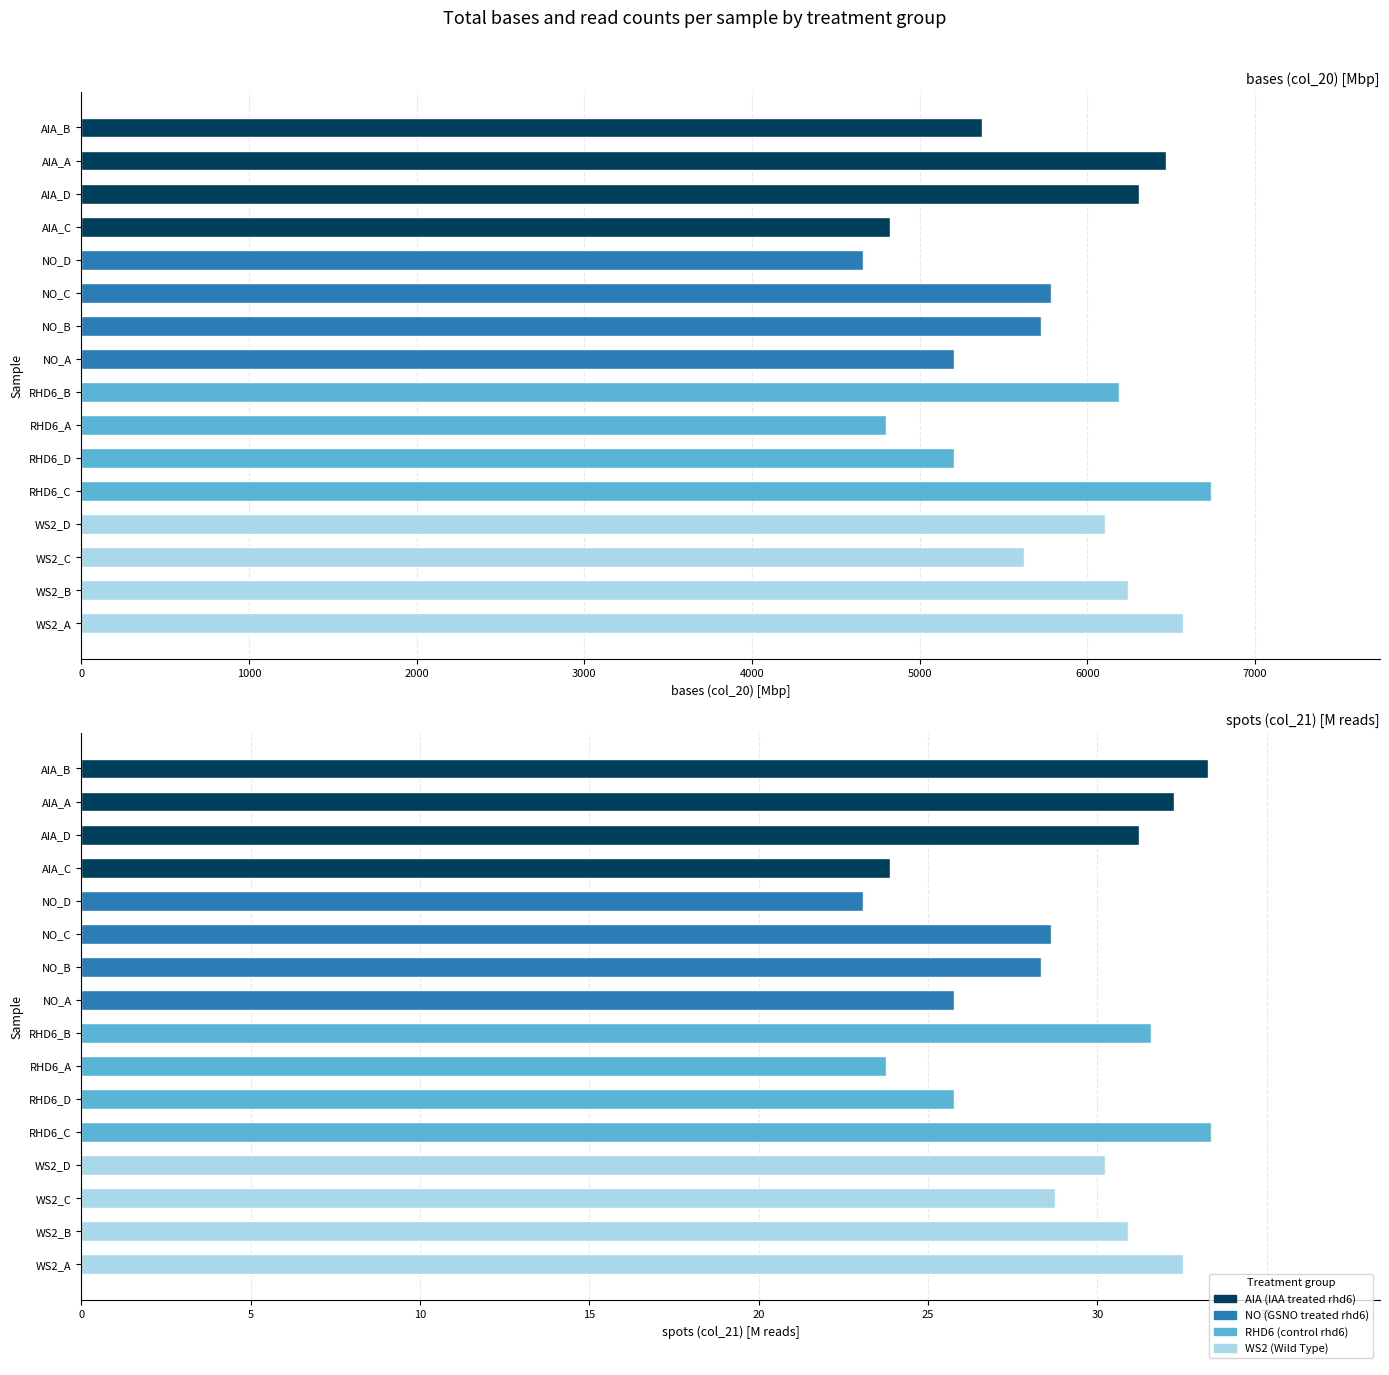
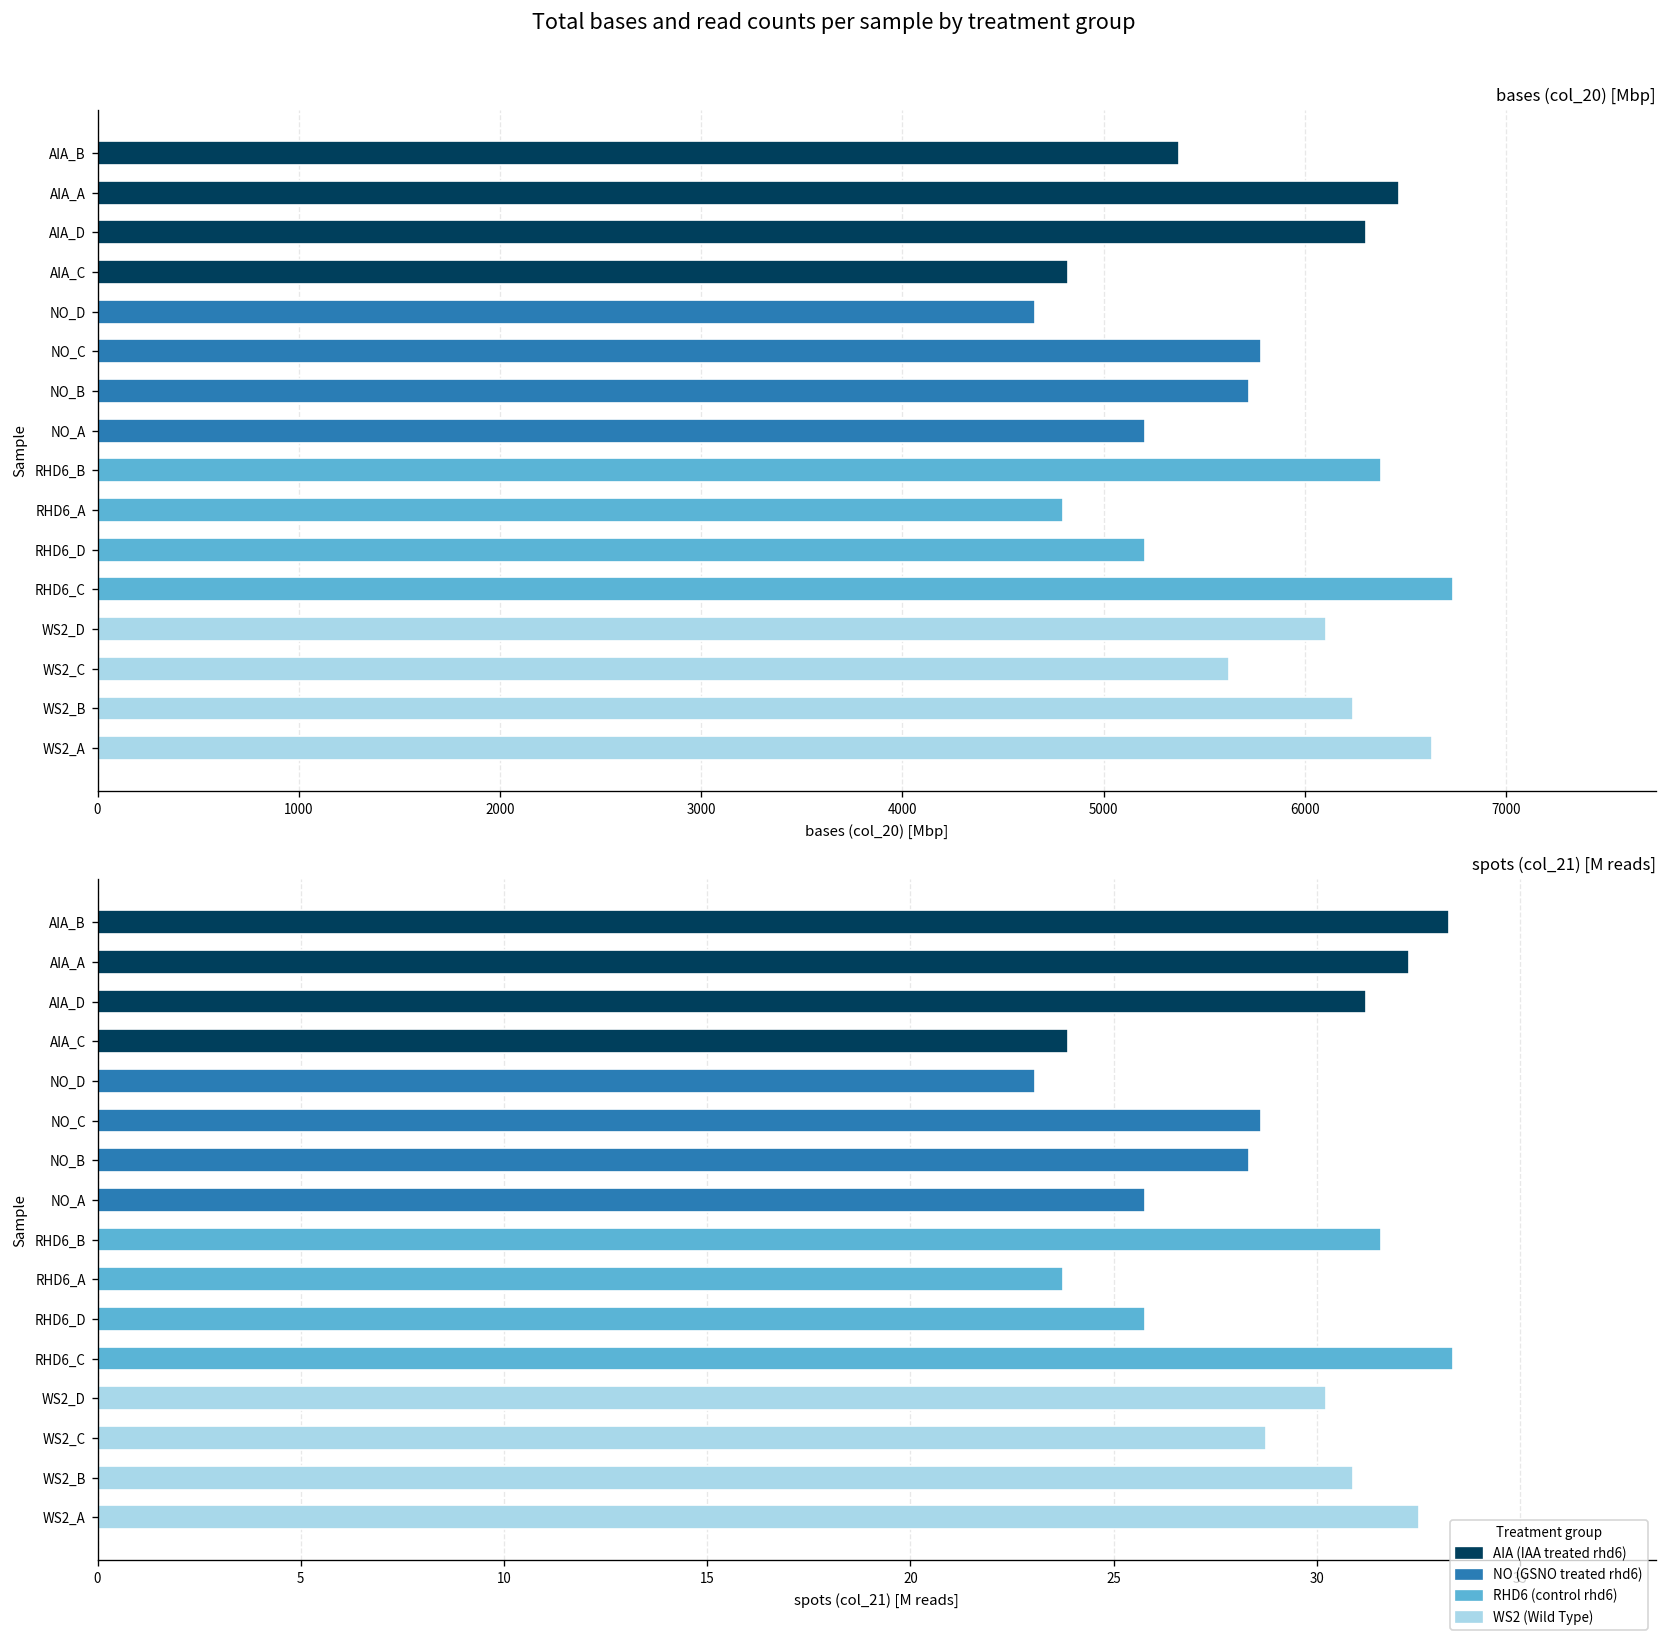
bases (col_20) [Mbp], RHD6_B: 6190 -> 6380
bases (col_20) [Mbp], WS2_A: 6570 -> 6630
